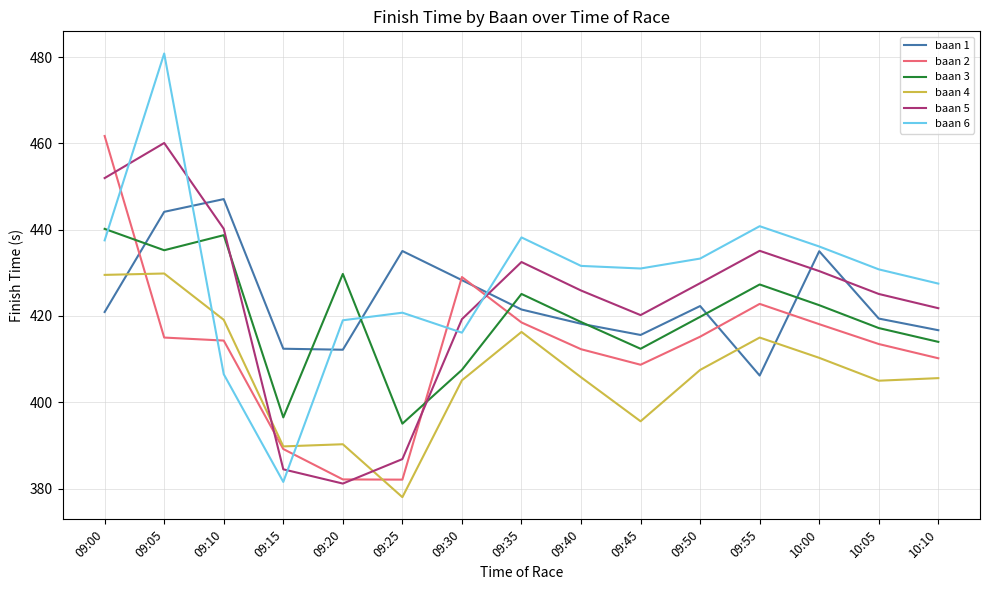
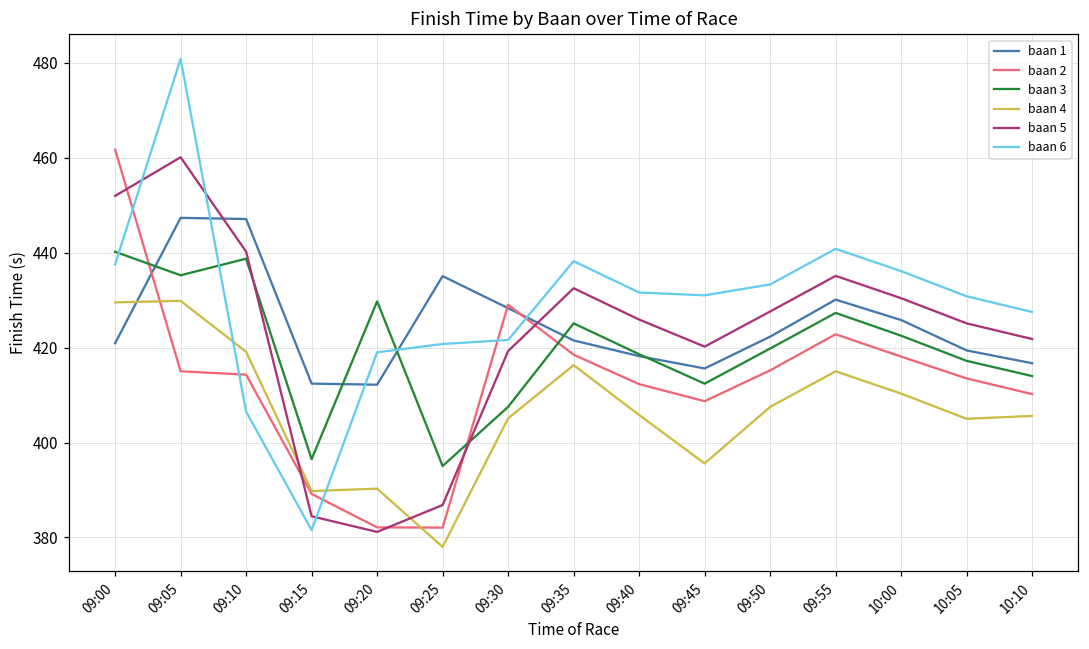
baan 1, 09:05: 444 -> 447
baan 6, 09:30: 416 -> 422
baan 1, 09:55: 406 -> 430
baan 1, 10:00: 435 -> 426
